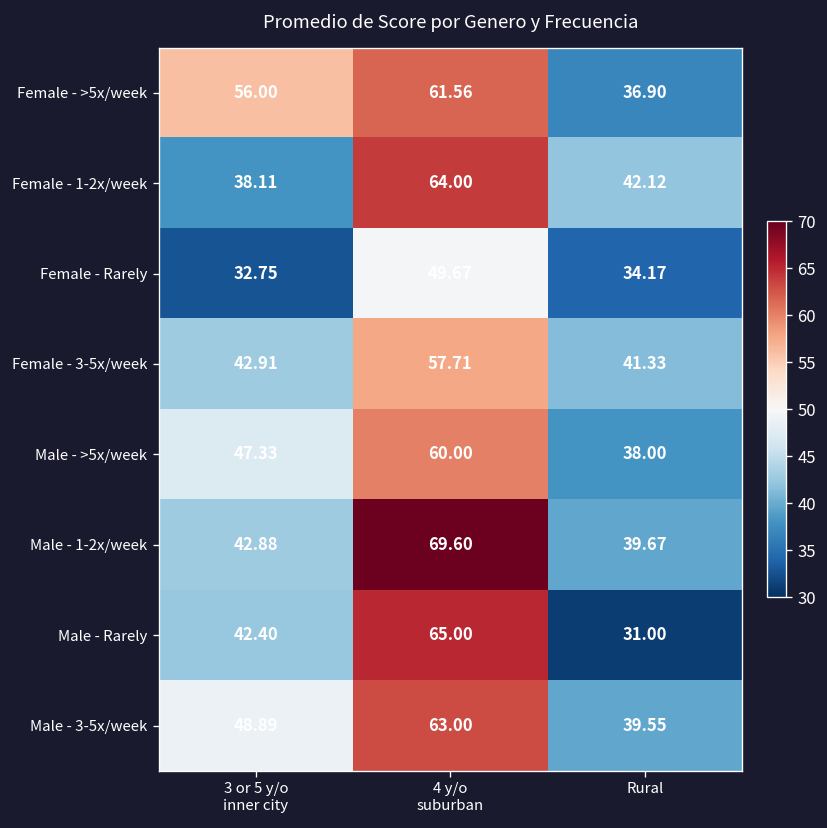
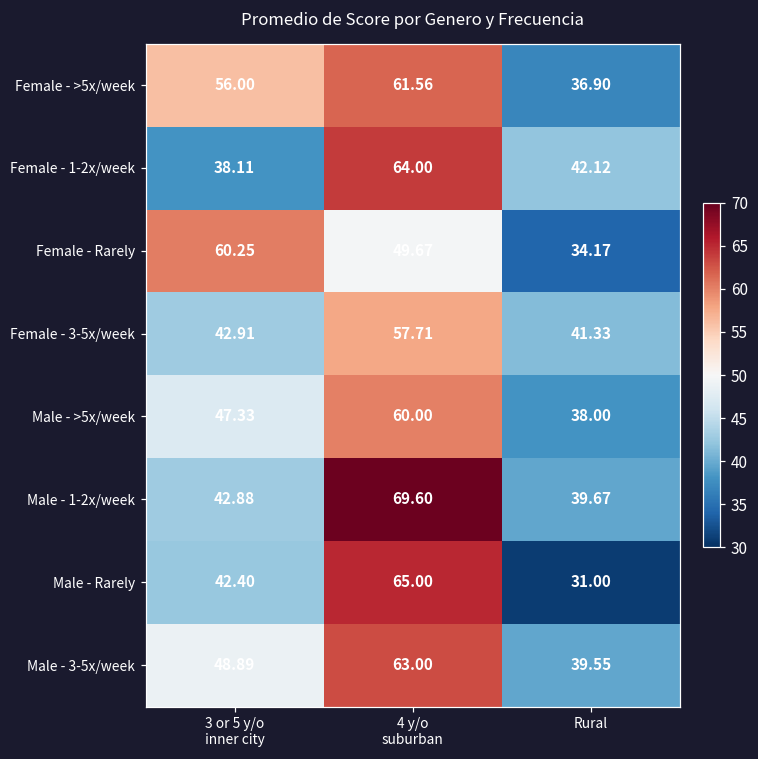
Female - Rarely, 3 or 5 y/o inner city: 32.75 -> 60.25
